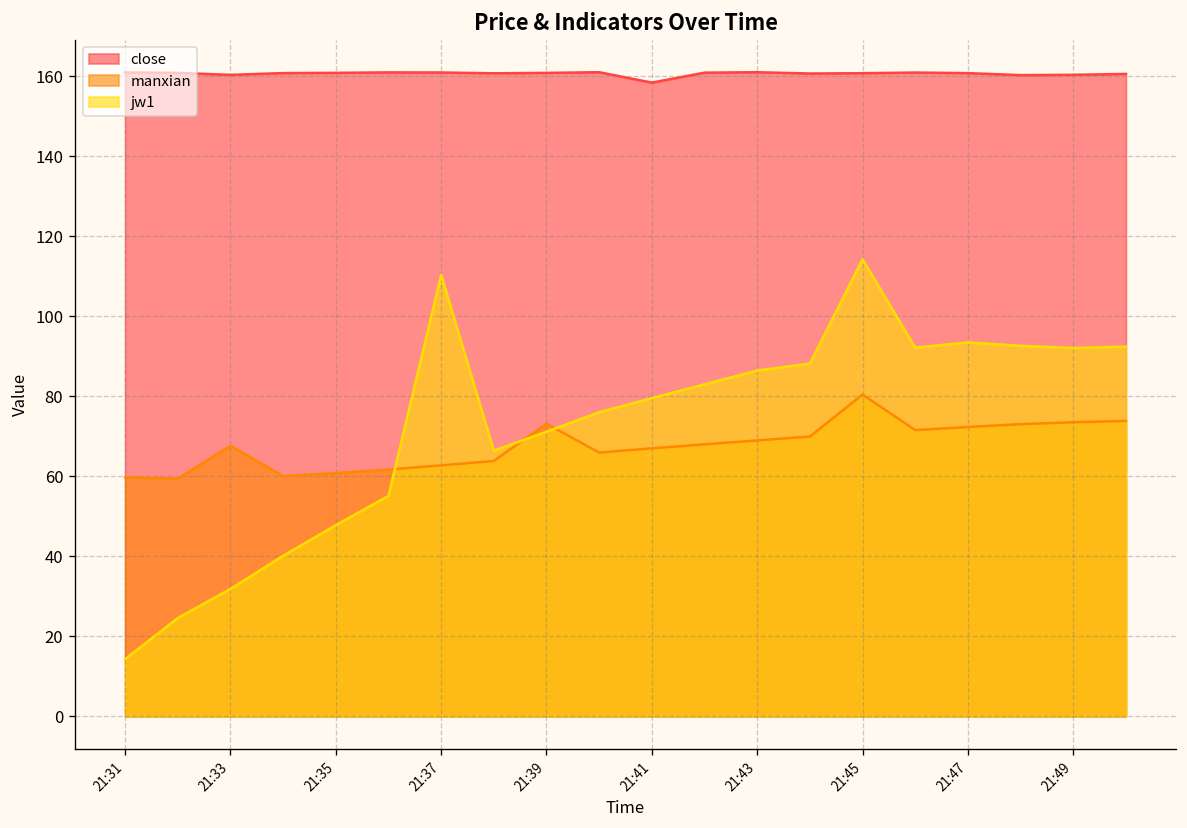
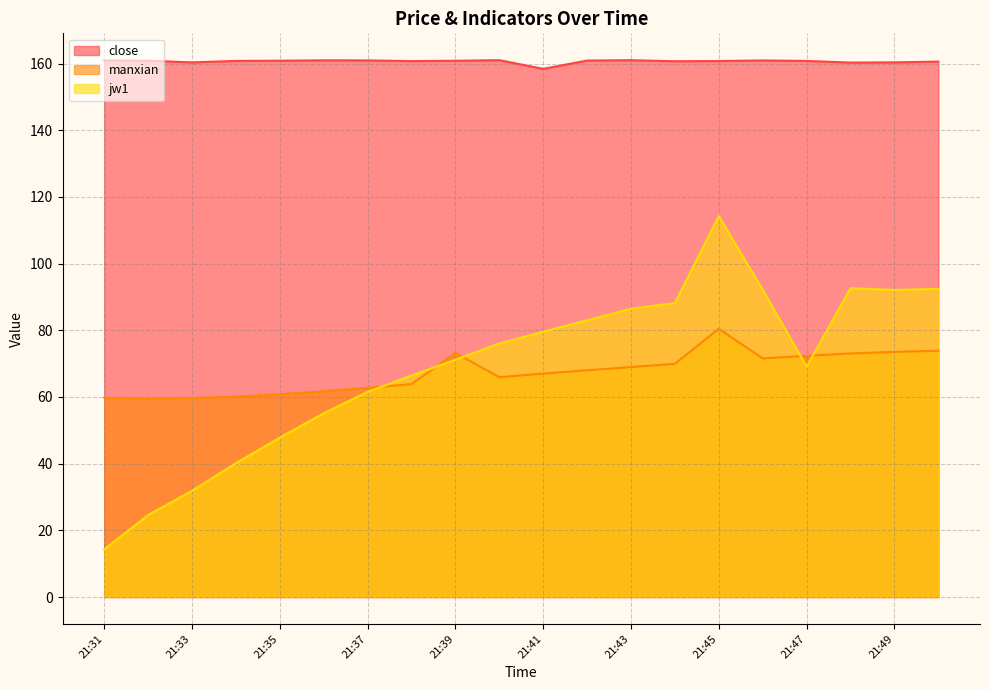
manxian, 21:33: 68 -> 60
jw1, 21:37: 110 -> 62
jw1, 21:47: 93 -> 69
